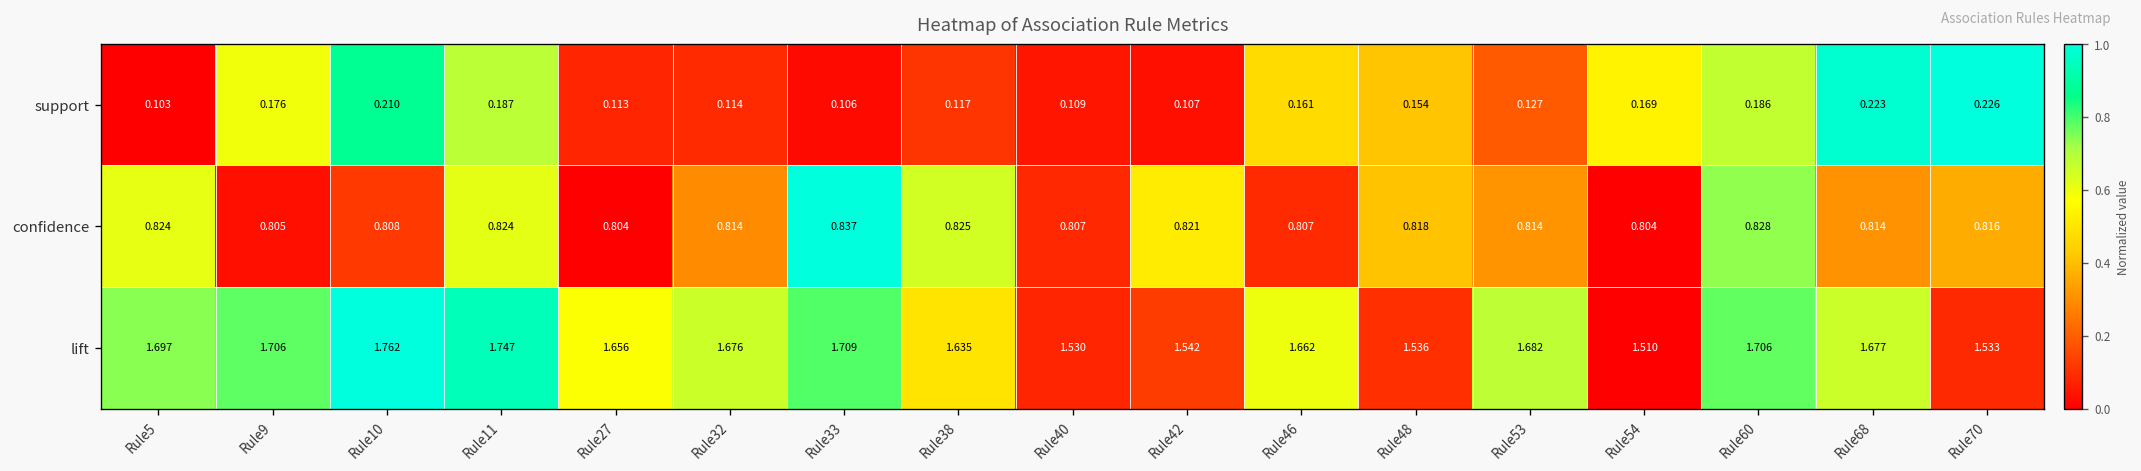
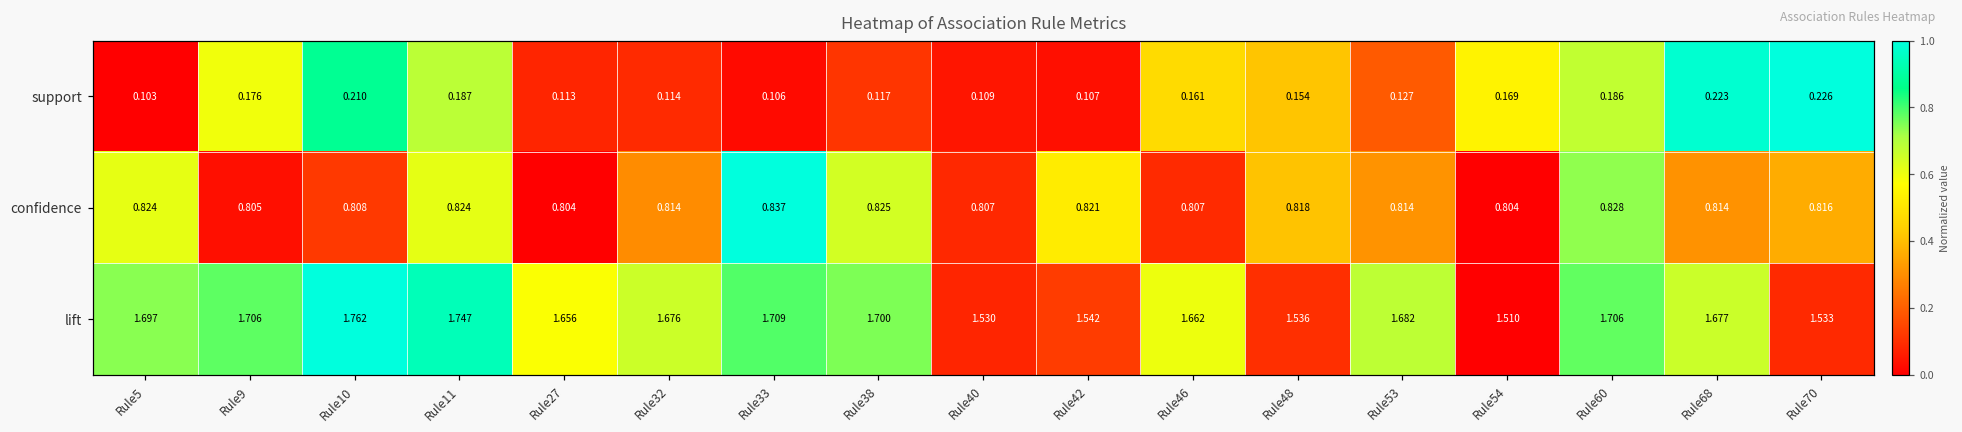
lift, Rule38: 1.635 -> 1.700
